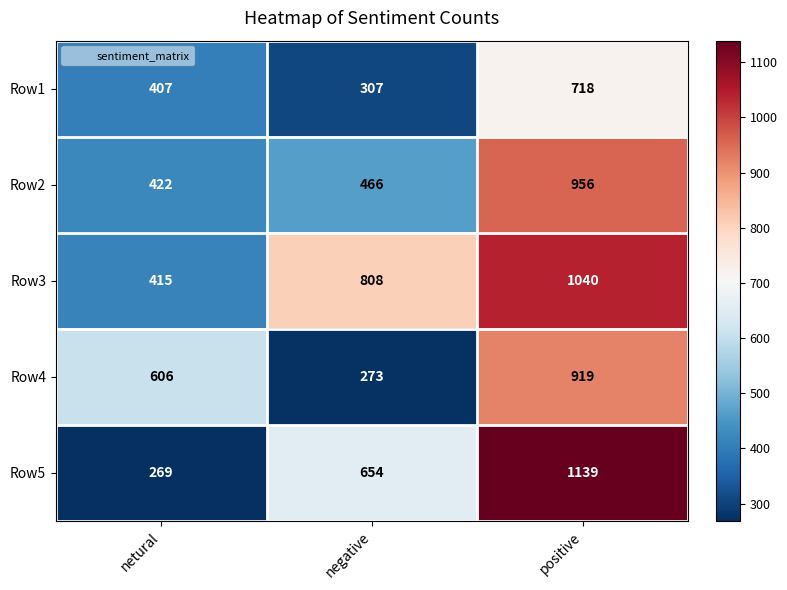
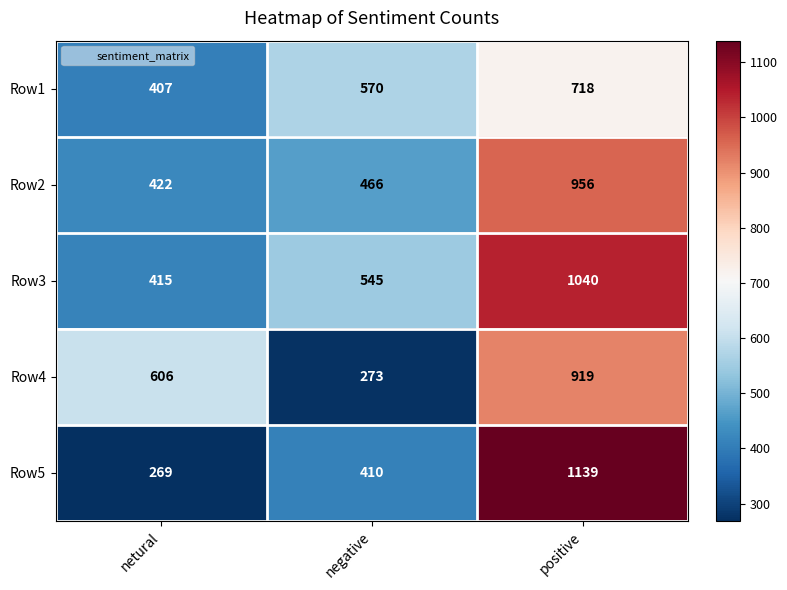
Row1, negative: 307 -> 570
Row3, negative: 808 -> 545
Row5, negative: 654 -> 410
